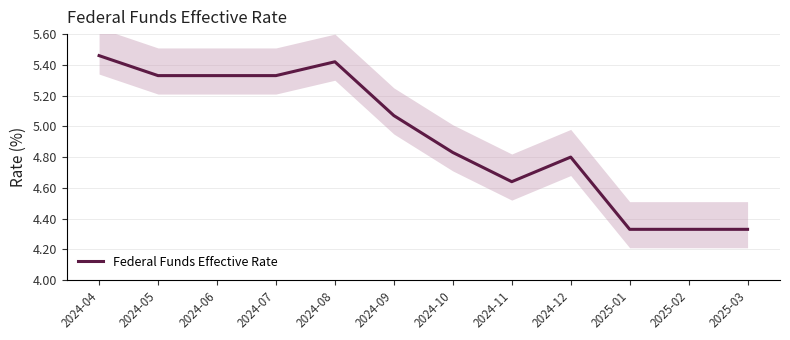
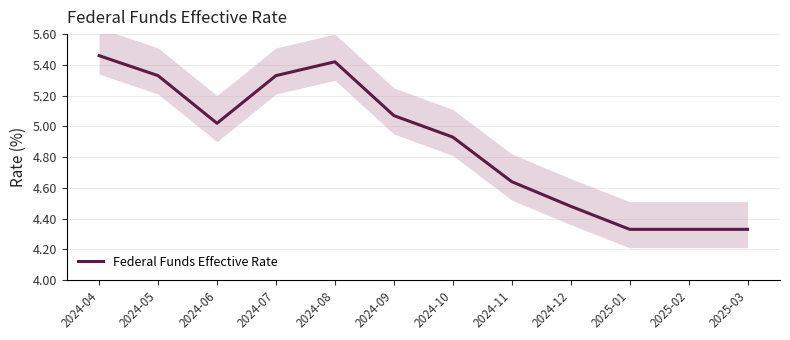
Federal Funds Effective Rate, 2024-06: 5.33 -> 5.02
Federal Funds Effective Rate, 2024-10: 4.83 -> 4.93
Federal Funds Effective Rate, 2024-12: 4.80 -> 4.48
